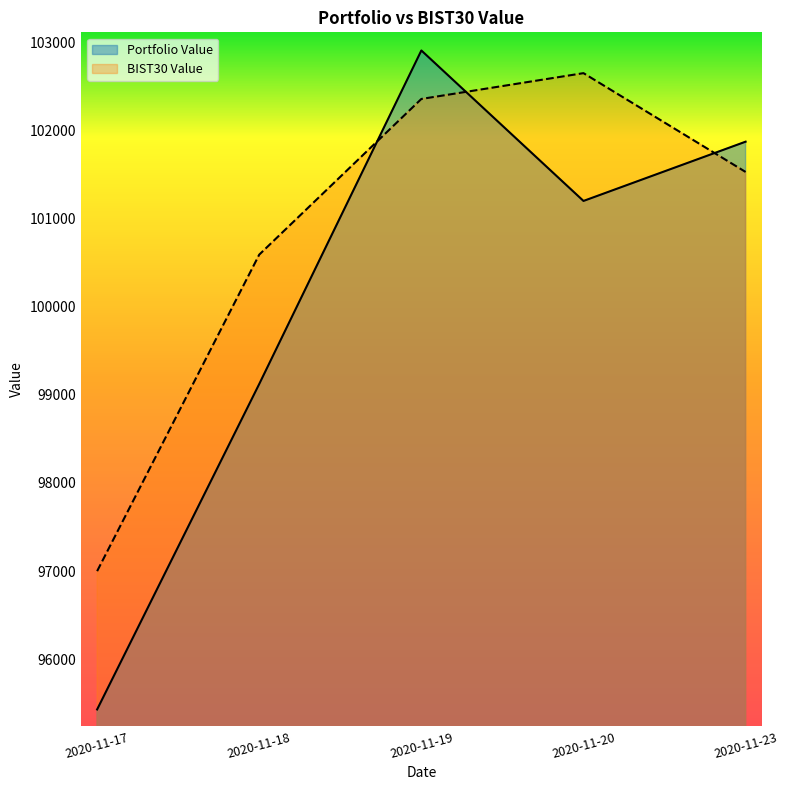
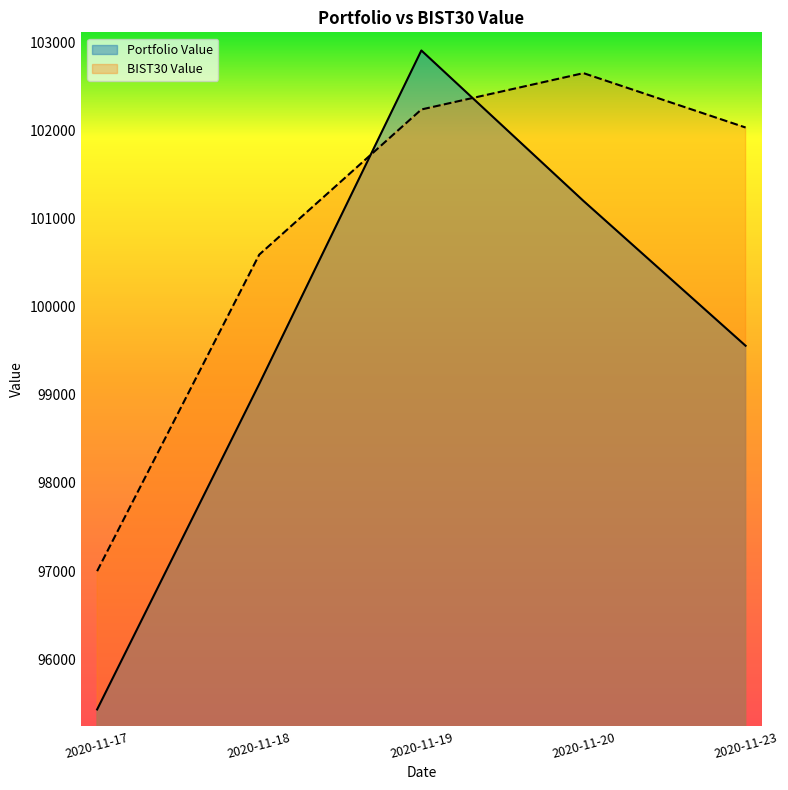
BIST30 Value, 2020-11-19: 102400 -> 102200
Portfolio Value, 2020-11-23: 101900 -> 99600
BIST30 Value, 2020-11-23: 101500 -> 102000
